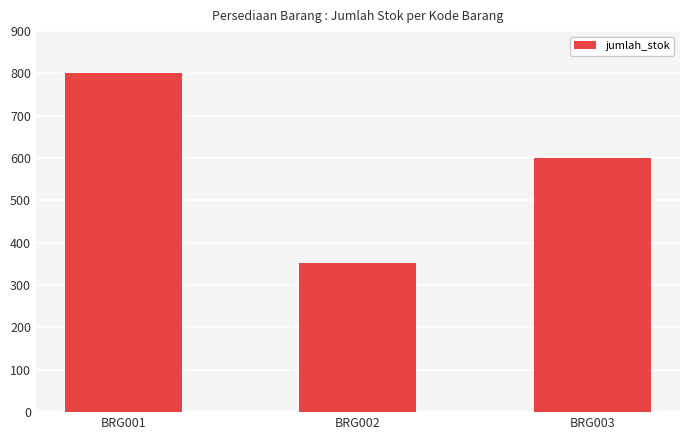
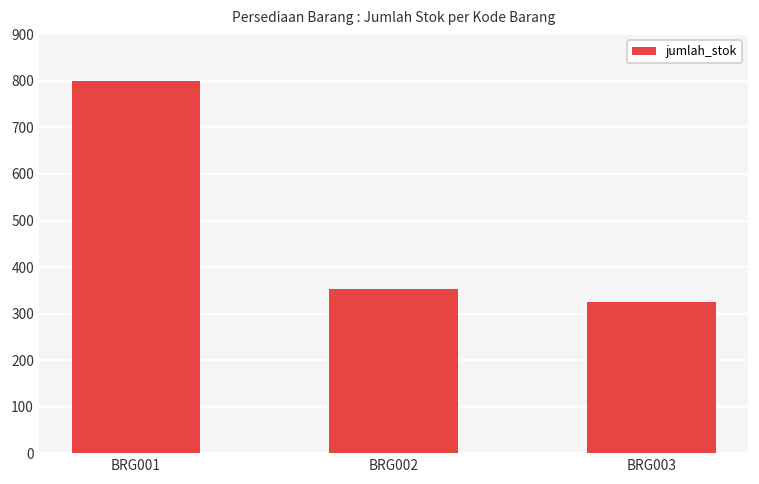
BRG003: 600 -> 330
